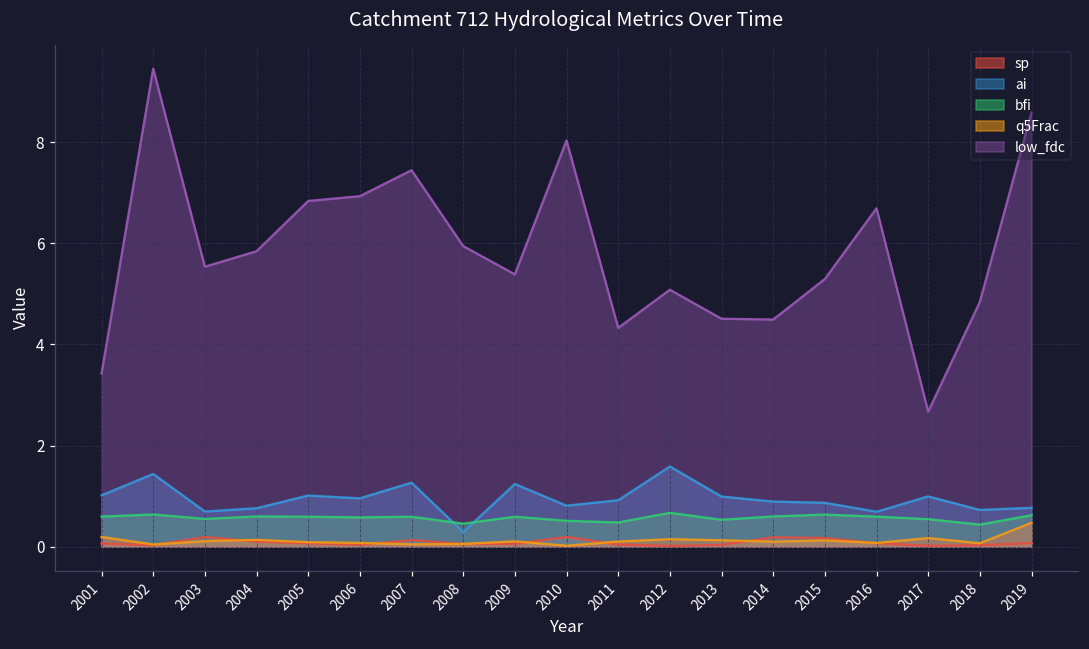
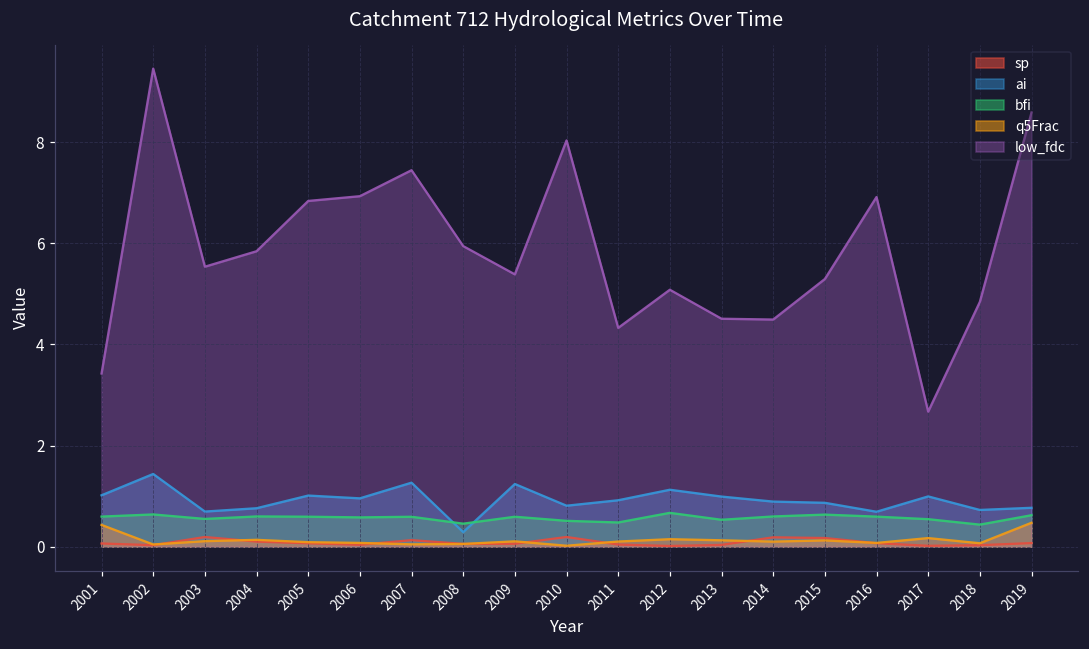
q5Frac, 2001: 0.2 -> 0.4
ai, 2012: 1.6 -> 1.1
low_fdc, 2016: 6.7 -> 6.9
